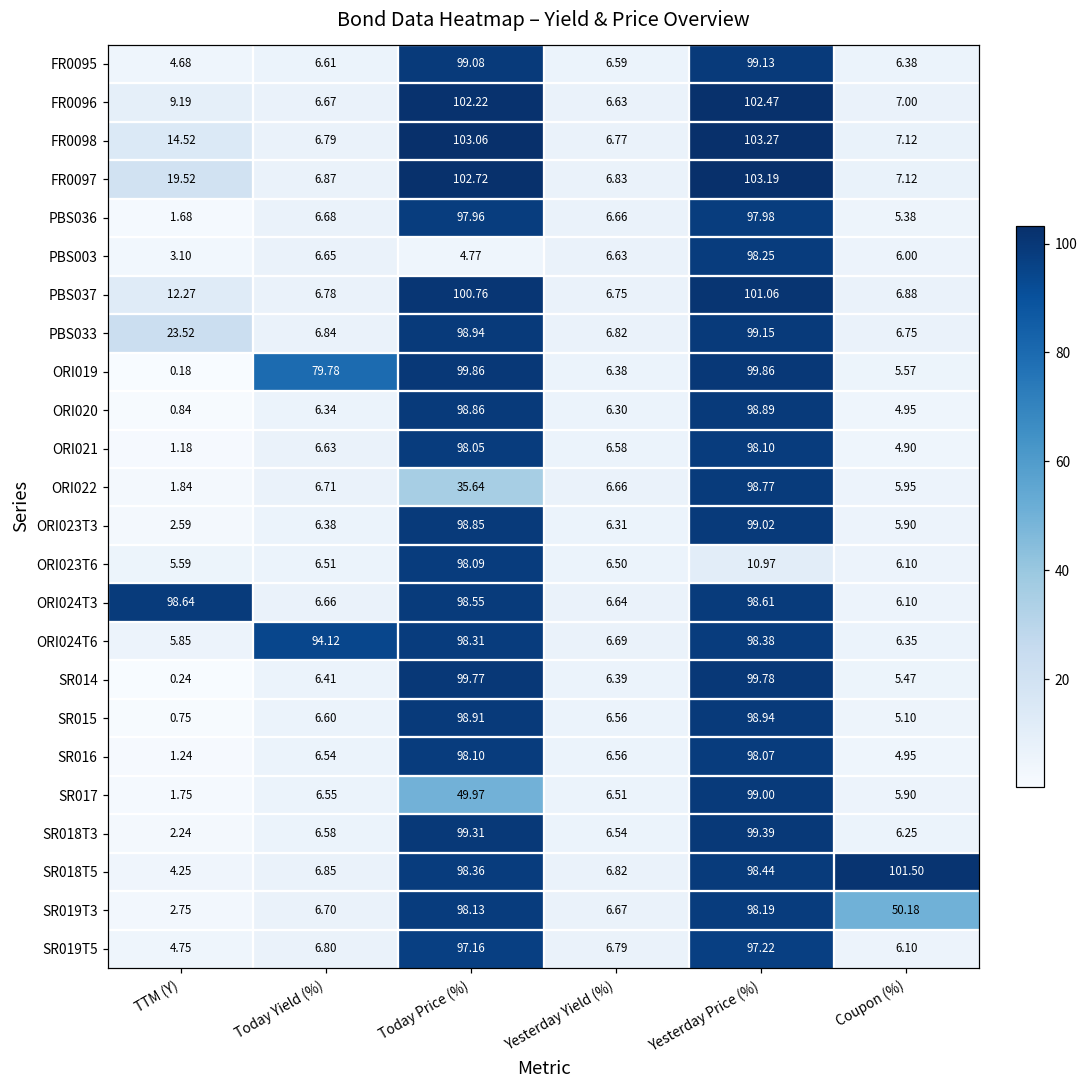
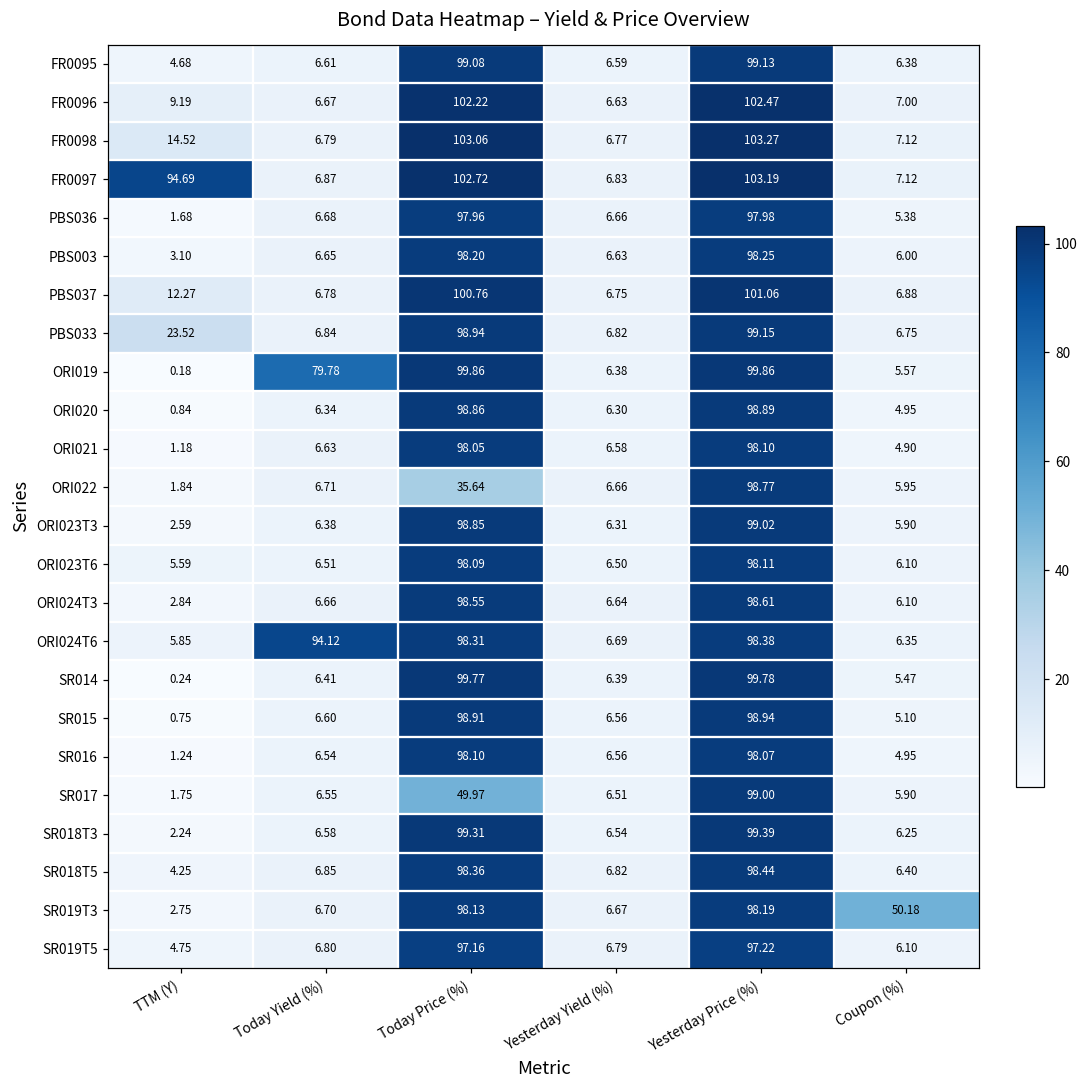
FR0097, TTM (Y): 19.52 -> 94.69
PBS003, Today Price (%): 4.77 -> 98.20
ORI023T6, Yesterday Price (%): 10.97 -> 98.11
ORI024T3, TTM (Y): 98.64 -> 2.84
SR018T5, Coupon (%): 101.50 -> 6.40
